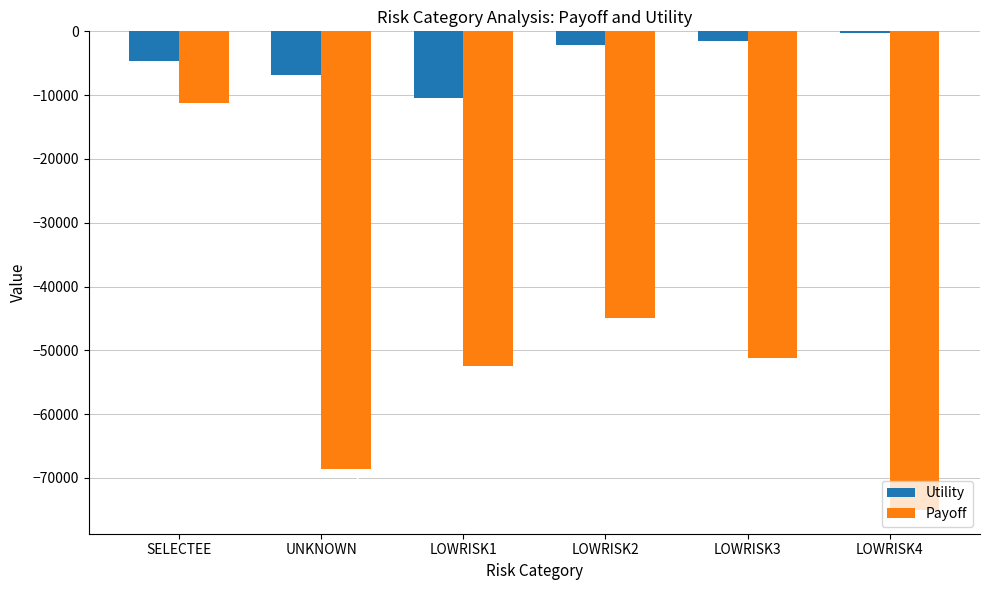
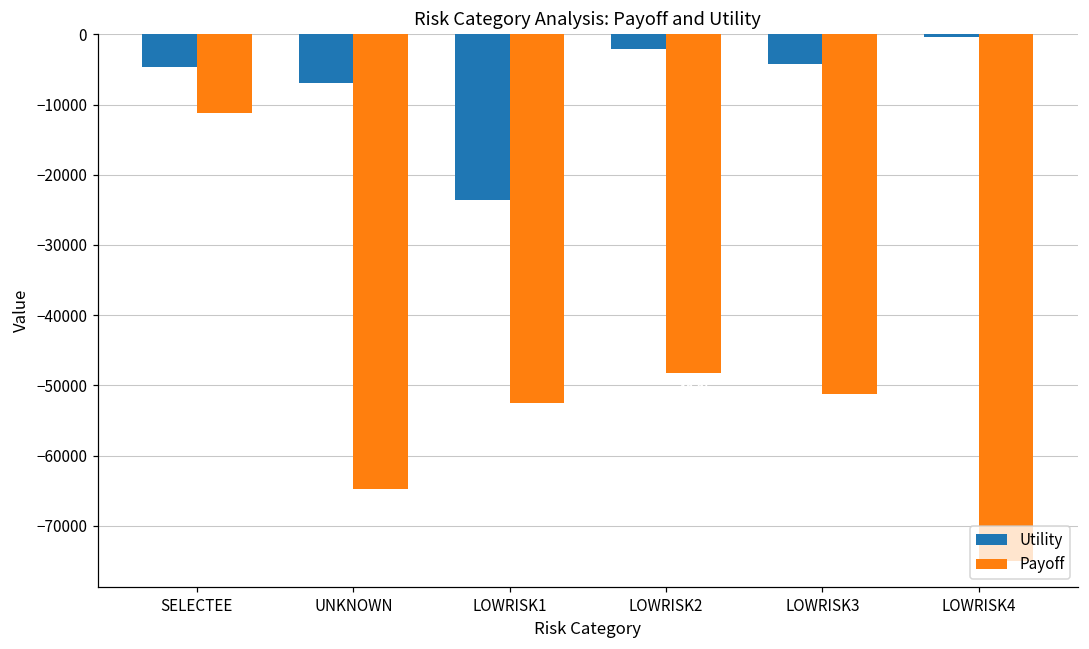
Payoff, UNKNOWN: -69000 -> -65000
Utility, LOWRISK1: -10000 -> -24000
Payoff, LOWRISK2: -45000 -> -48000
Utility, LOWRISK3: -1000 -> -4000
